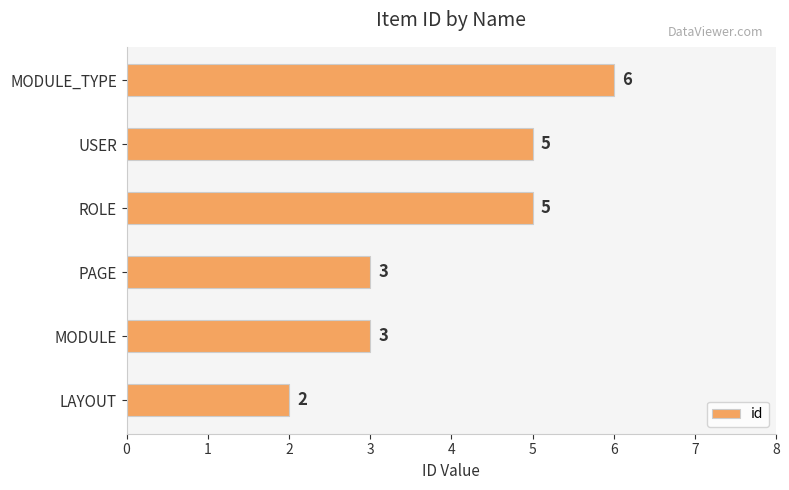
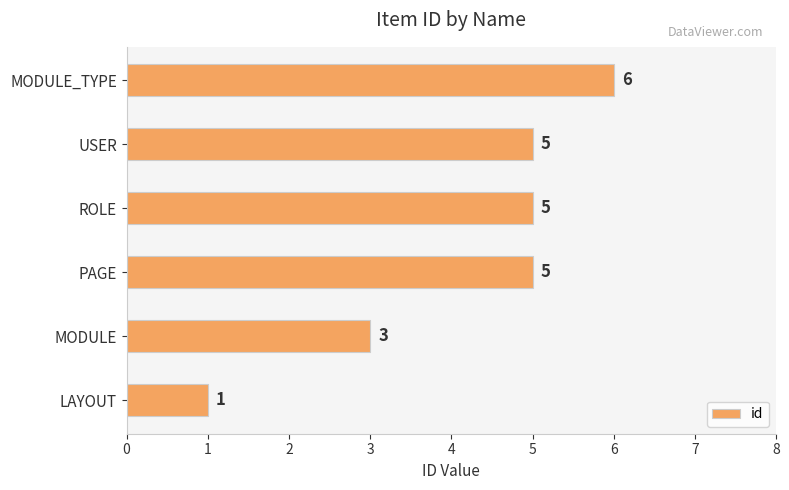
PAGE: 3 -> 5
LAYOUT: 2 -> 1
